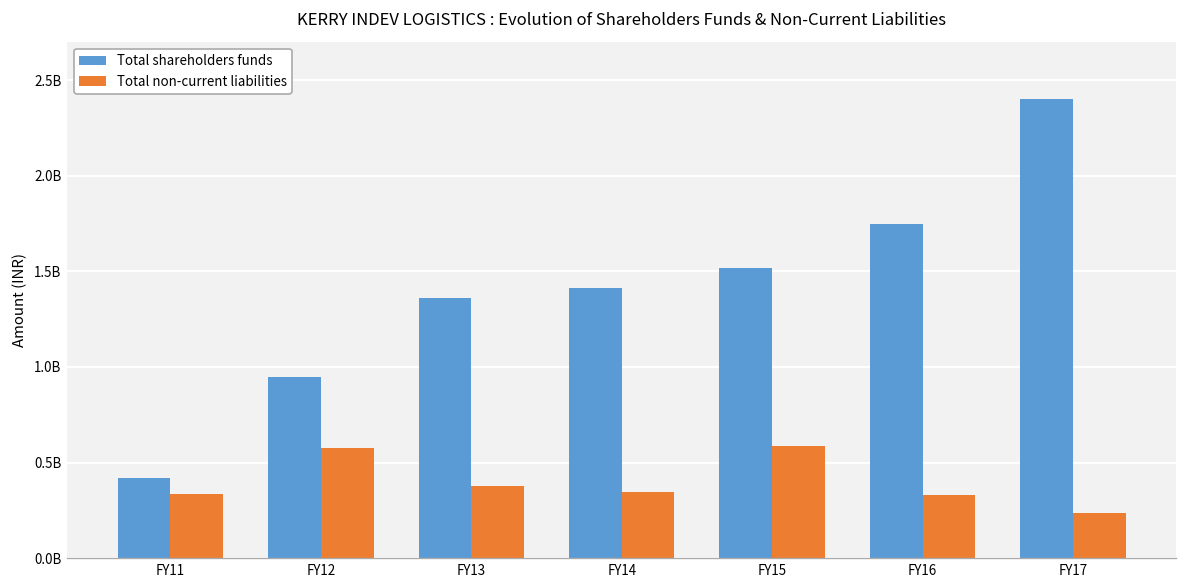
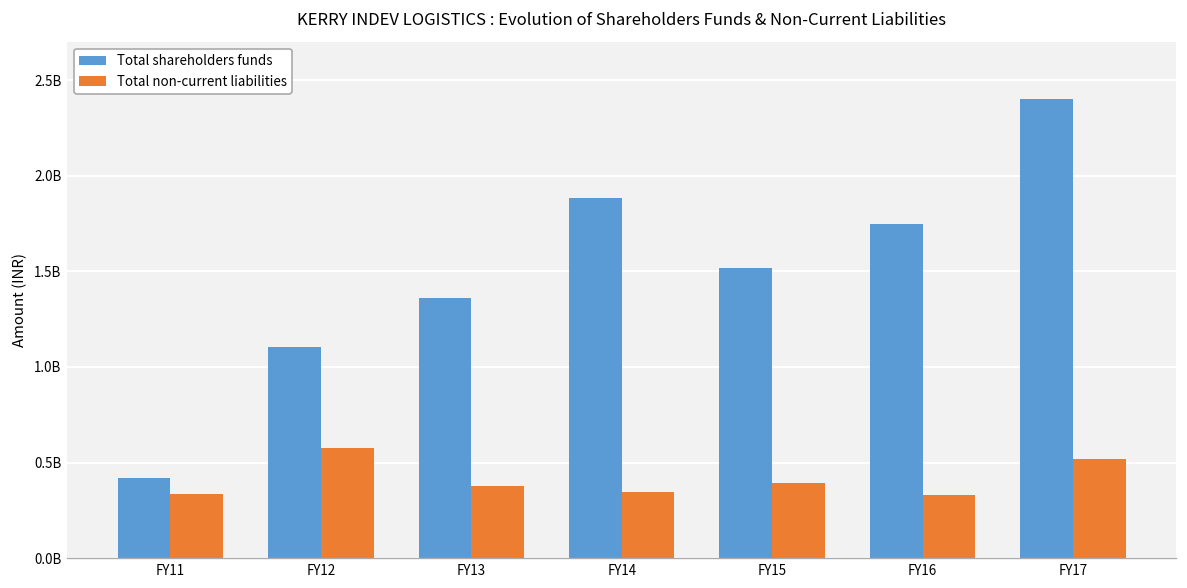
Total shareholders funds, FY12: 950000000 -> 1110000000
Total shareholders funds, FY14: 1410000000 -> 1880000000
Total non-current liabilities, FY15: 590000000 -> 390000000
Total non-current liabilities, FY17: 240000000 -> 520000000
